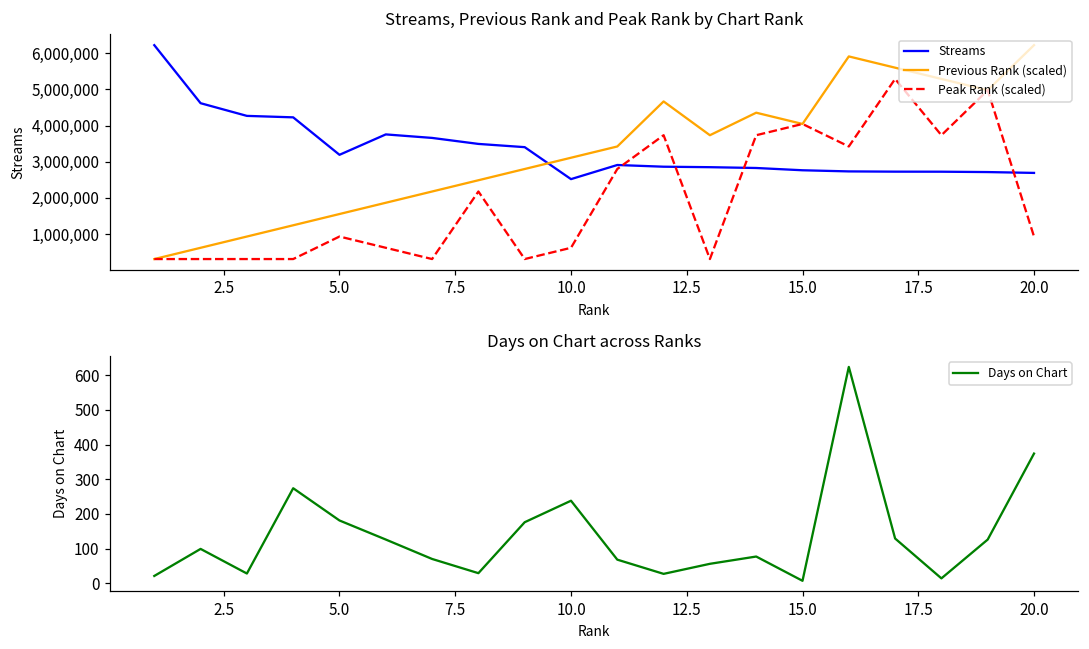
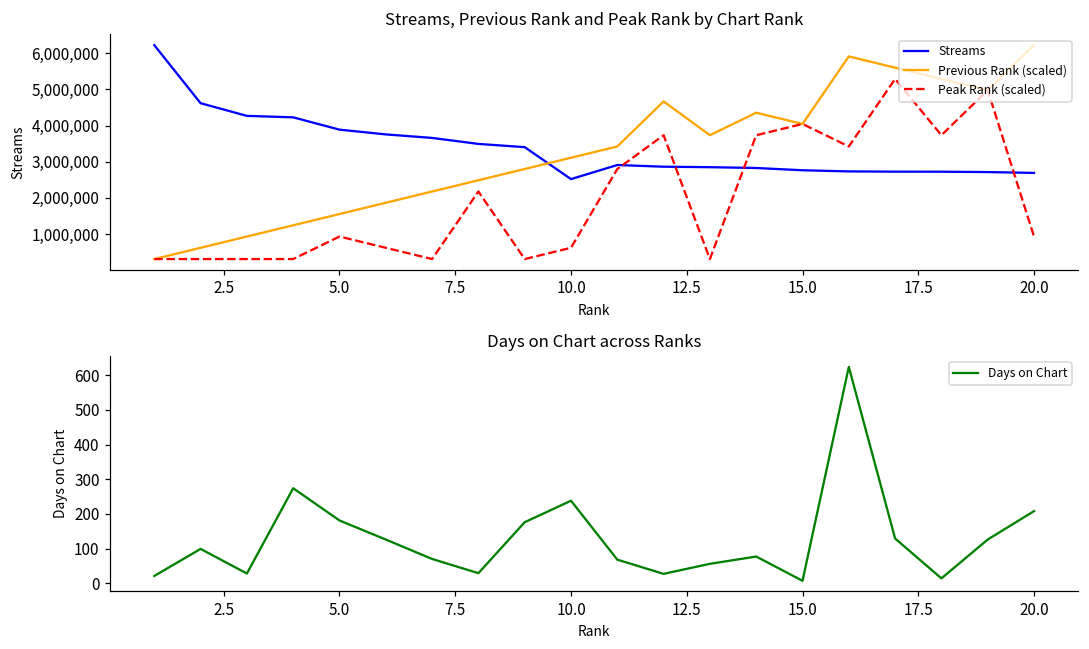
Streams, Previous Rank and Peak Rank by Chart Rank, Streams, 5.0: 3,200,000 -> 3,900,000
Days on Chart across Ranks, 20.0: 370 -> 210
